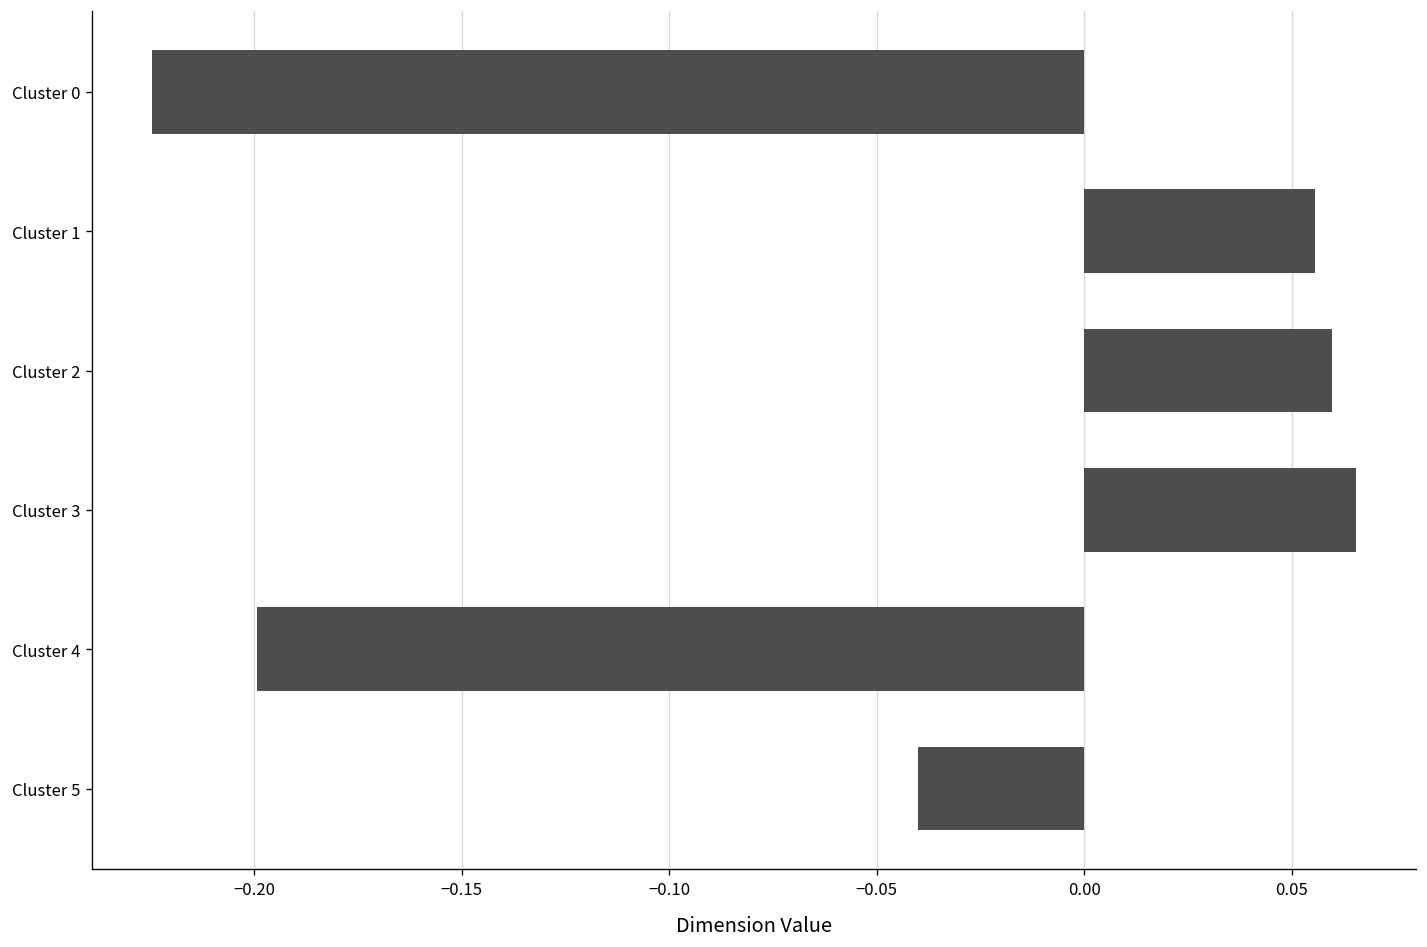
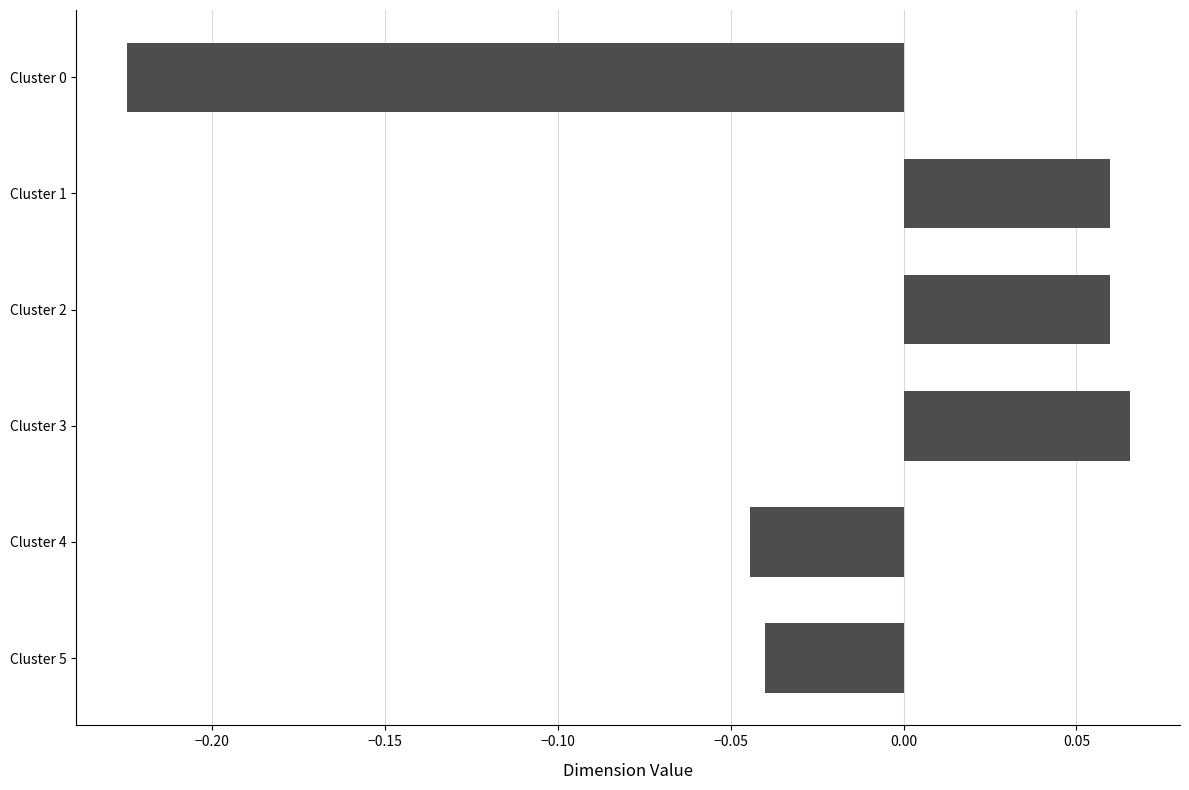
Cluster 1: 0.056 -> 0.060
Cluster 4: -0.199 -> -0.044
